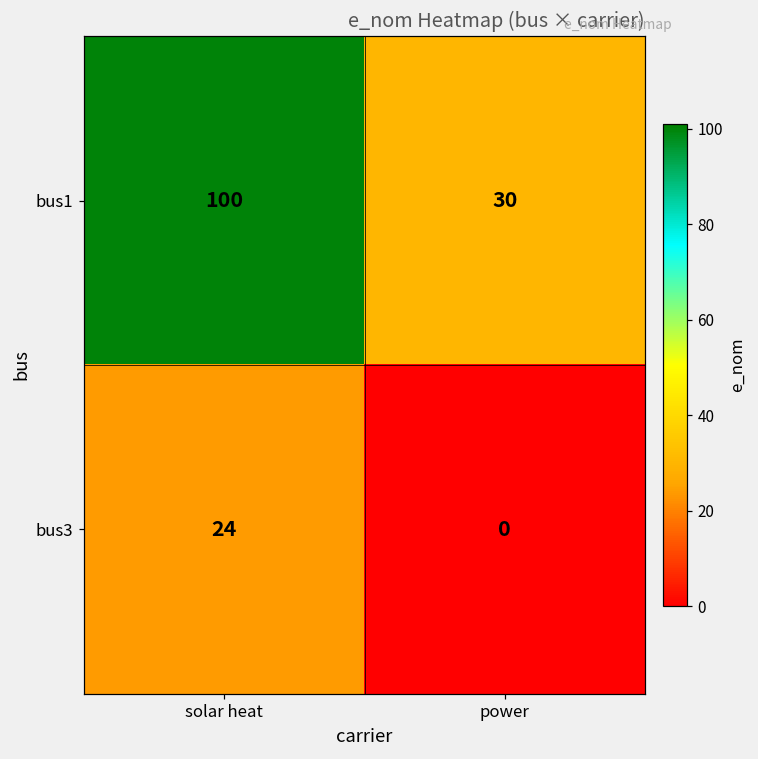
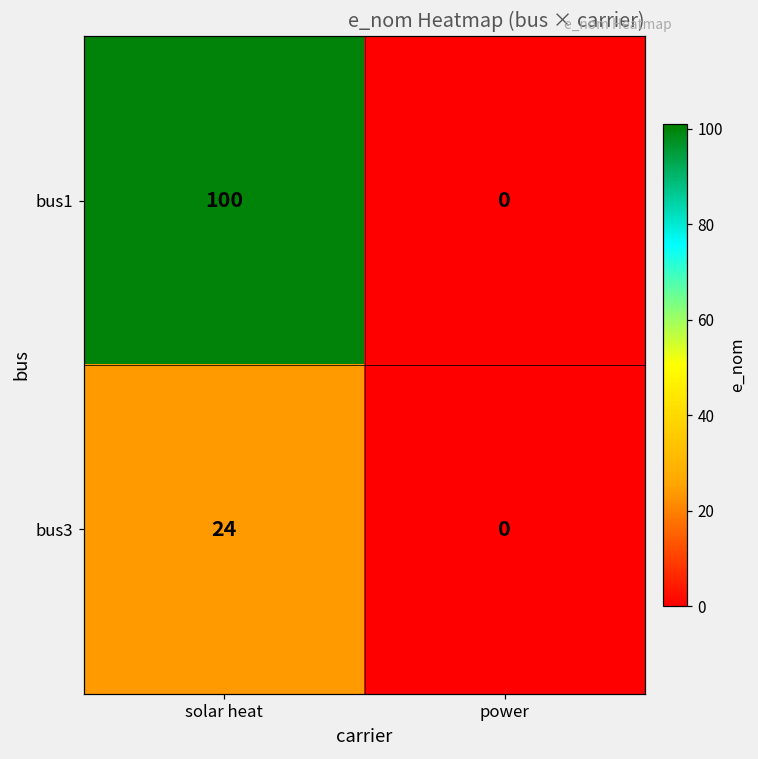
bus1, power: 30 -> 0
